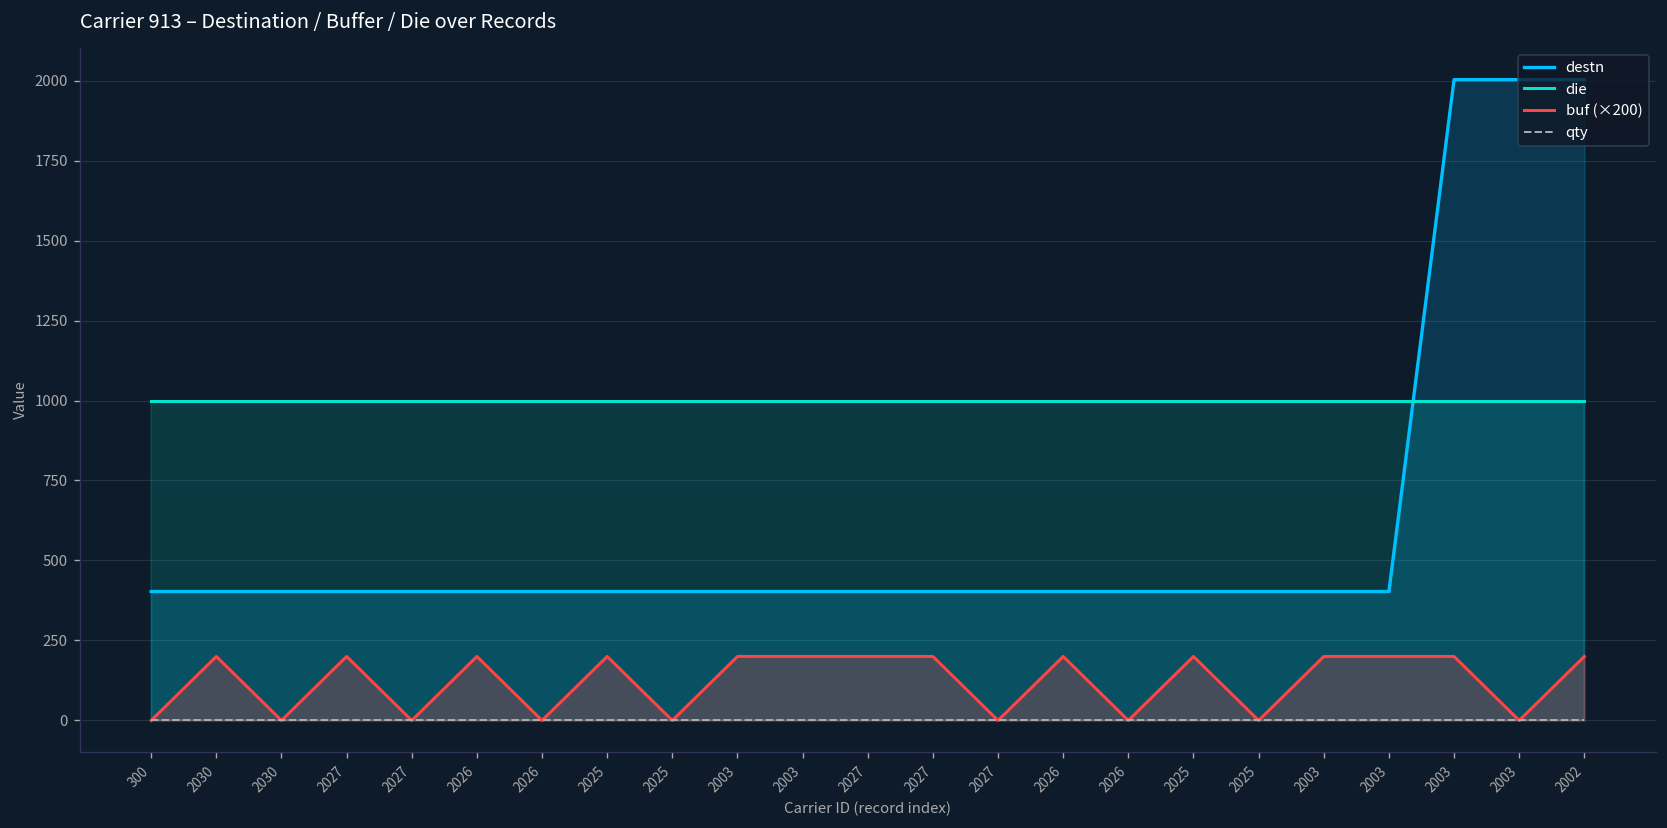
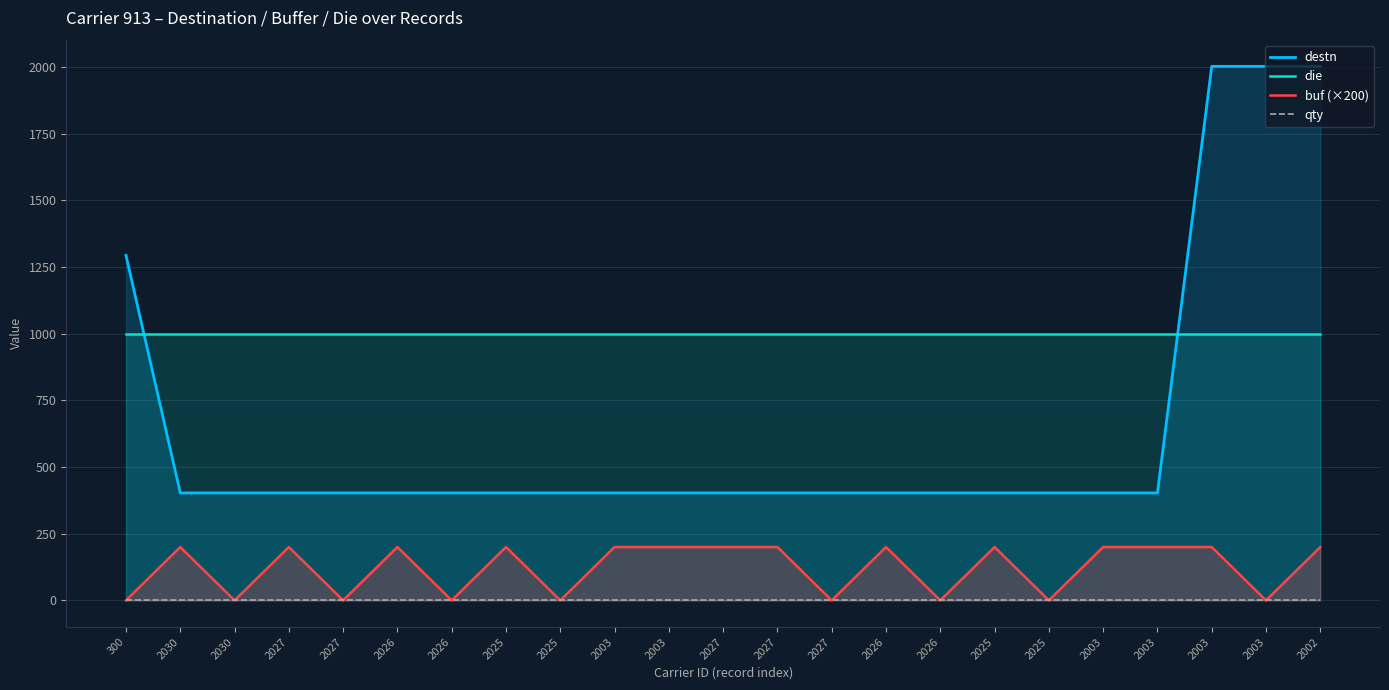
destn, 300: 400 -> 1290
